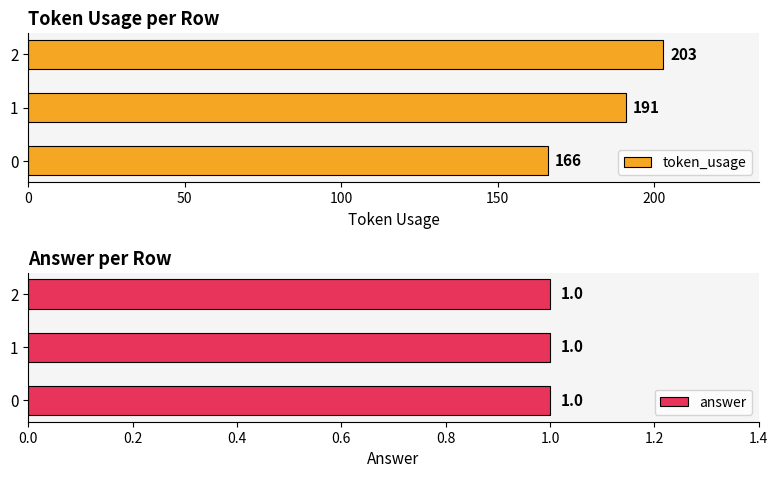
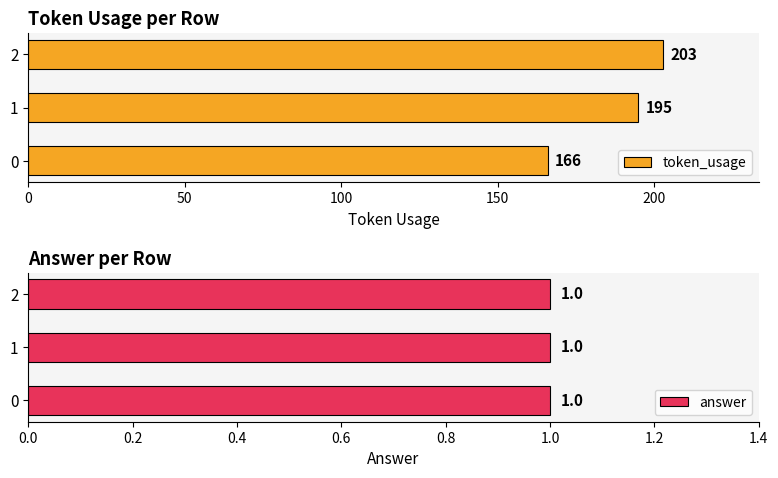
Token Usage per Row, 1: 191 -> 195
